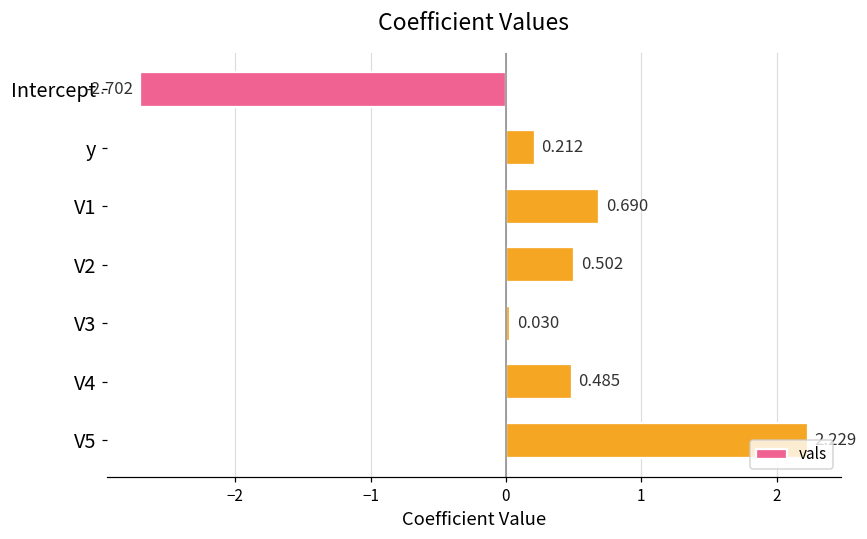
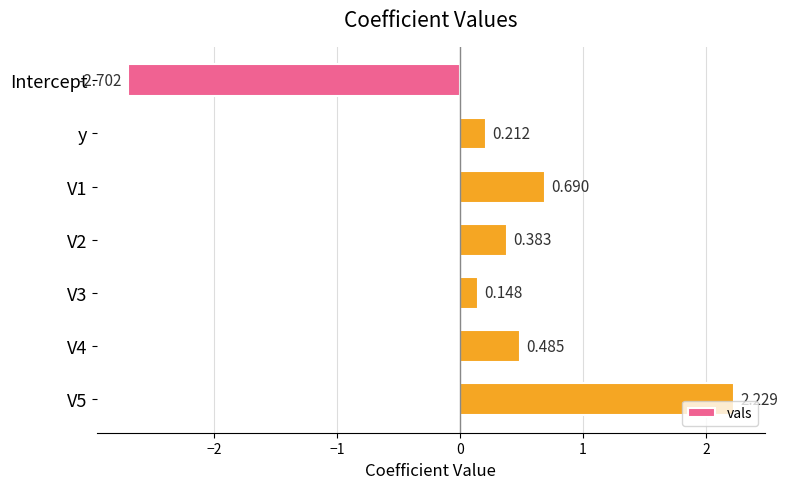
V2: 0.502 -> 0.383
V3: 0.030 -> 0.148
